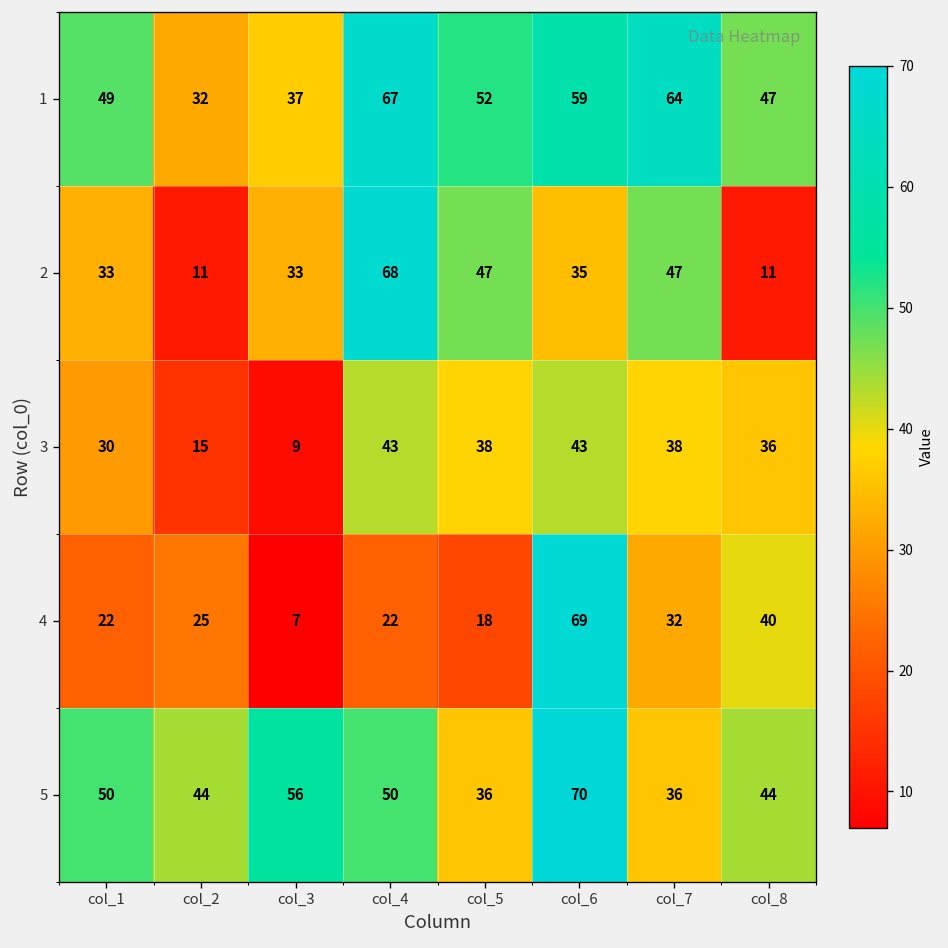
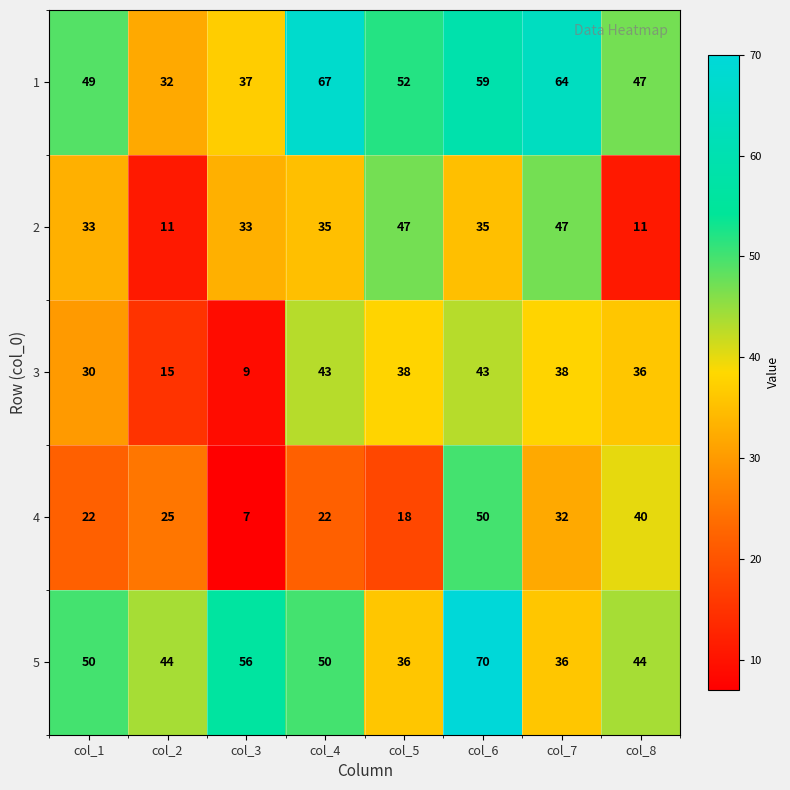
2, col_4: 68 -> 35
4, col_6: 69 -> 50
